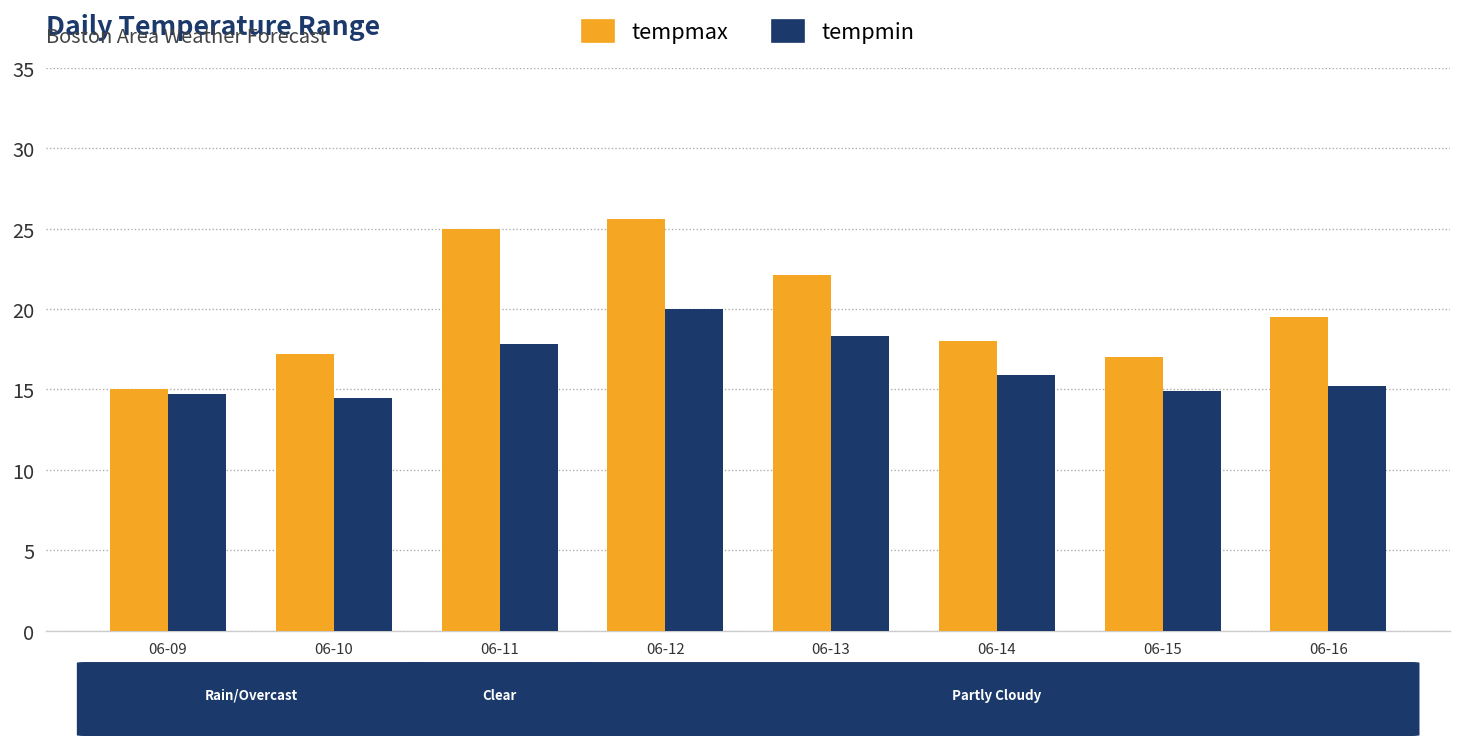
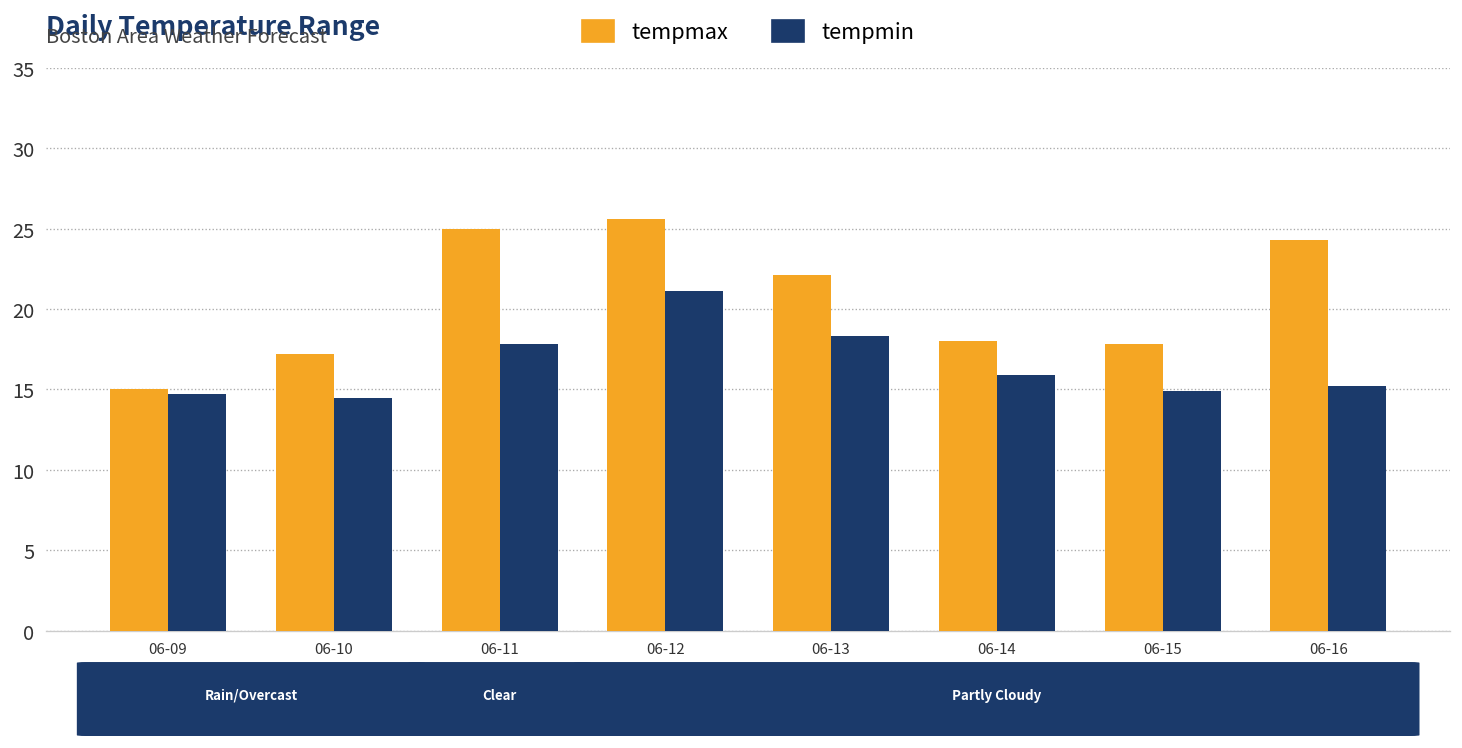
tempmin, 06-12: 20.0 -> 21.1
tempmax, 06-15: 17.0 -> 17.8
tempmax, 06-16: 19.5 -> 24.3
